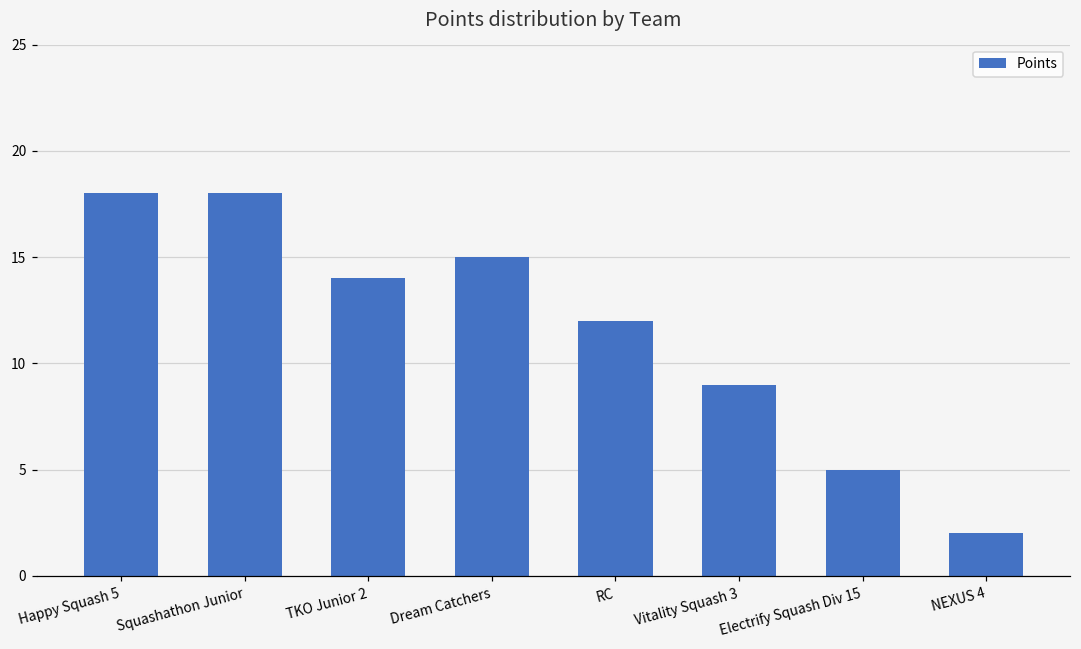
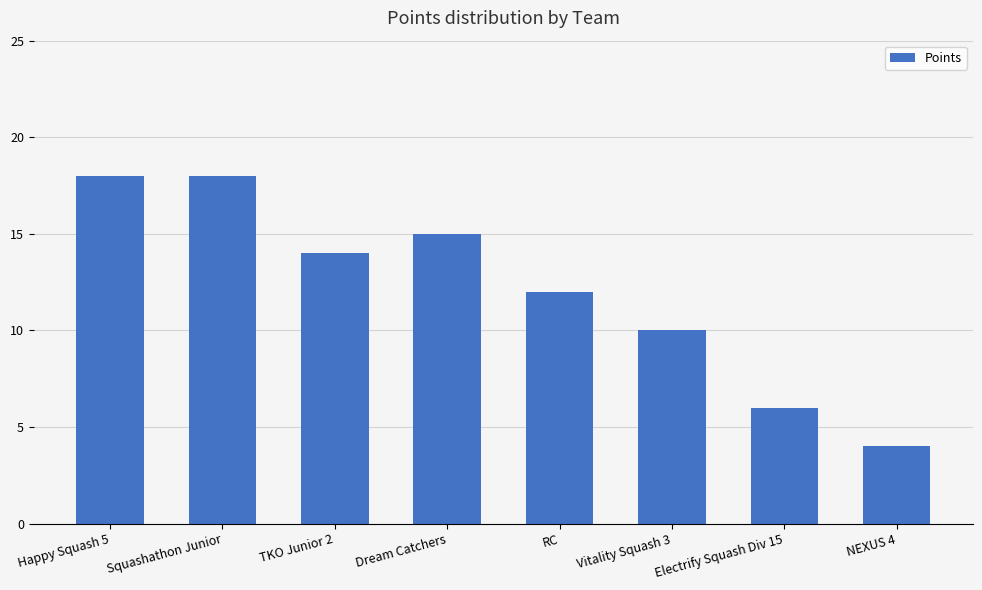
Vitality Squash 3: 9 -> 10
Electrify Squash Div 15: 5 -> 6
NEXUS 4: 2 -> 4
